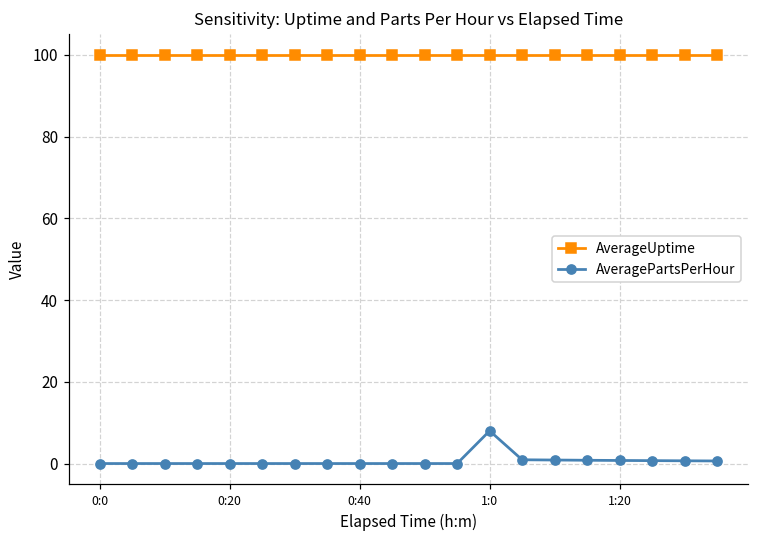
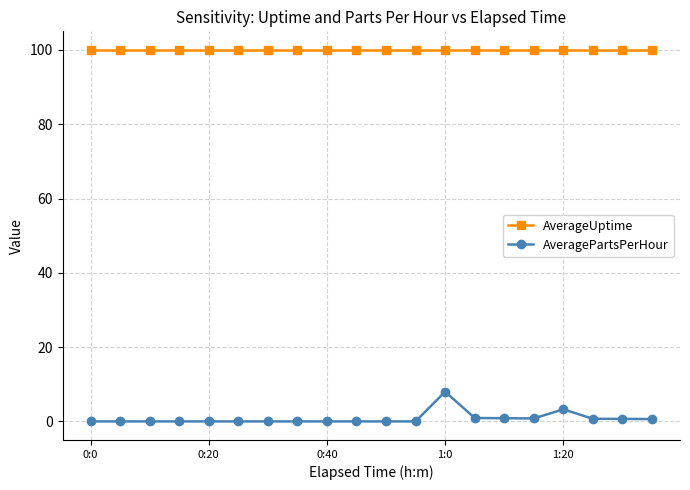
AveragePartsPerHour, 1:20: 1 -> 3
